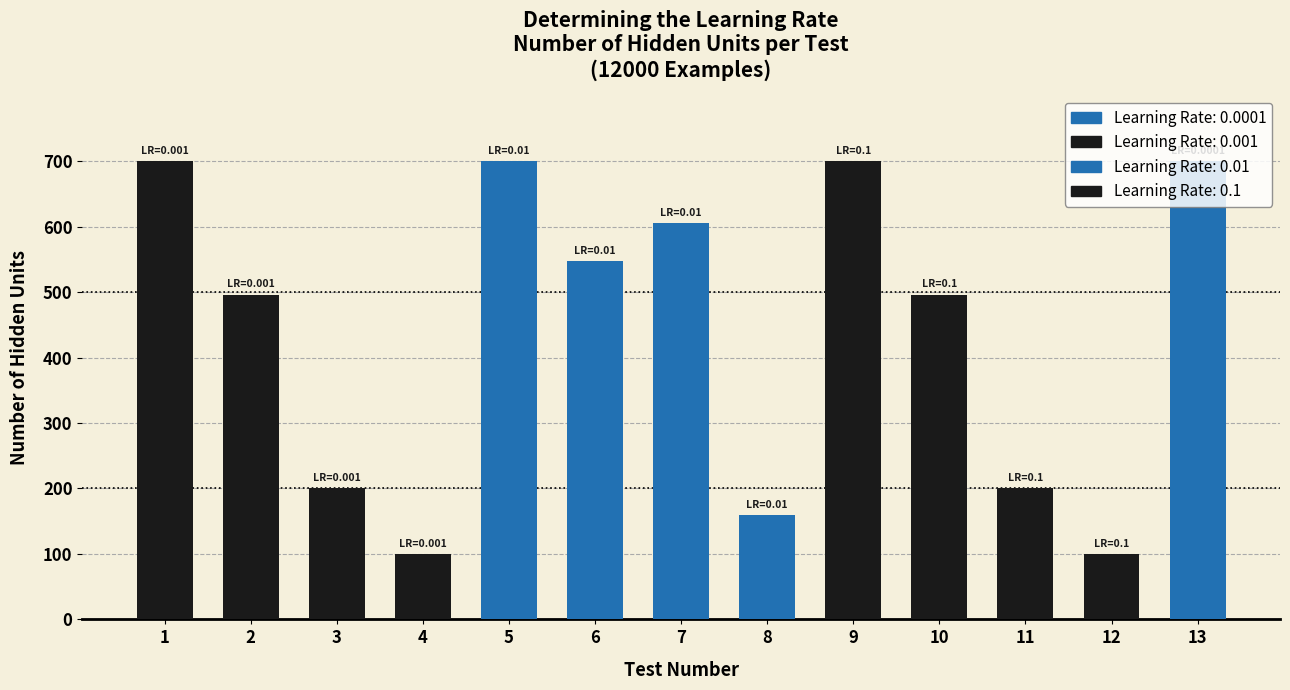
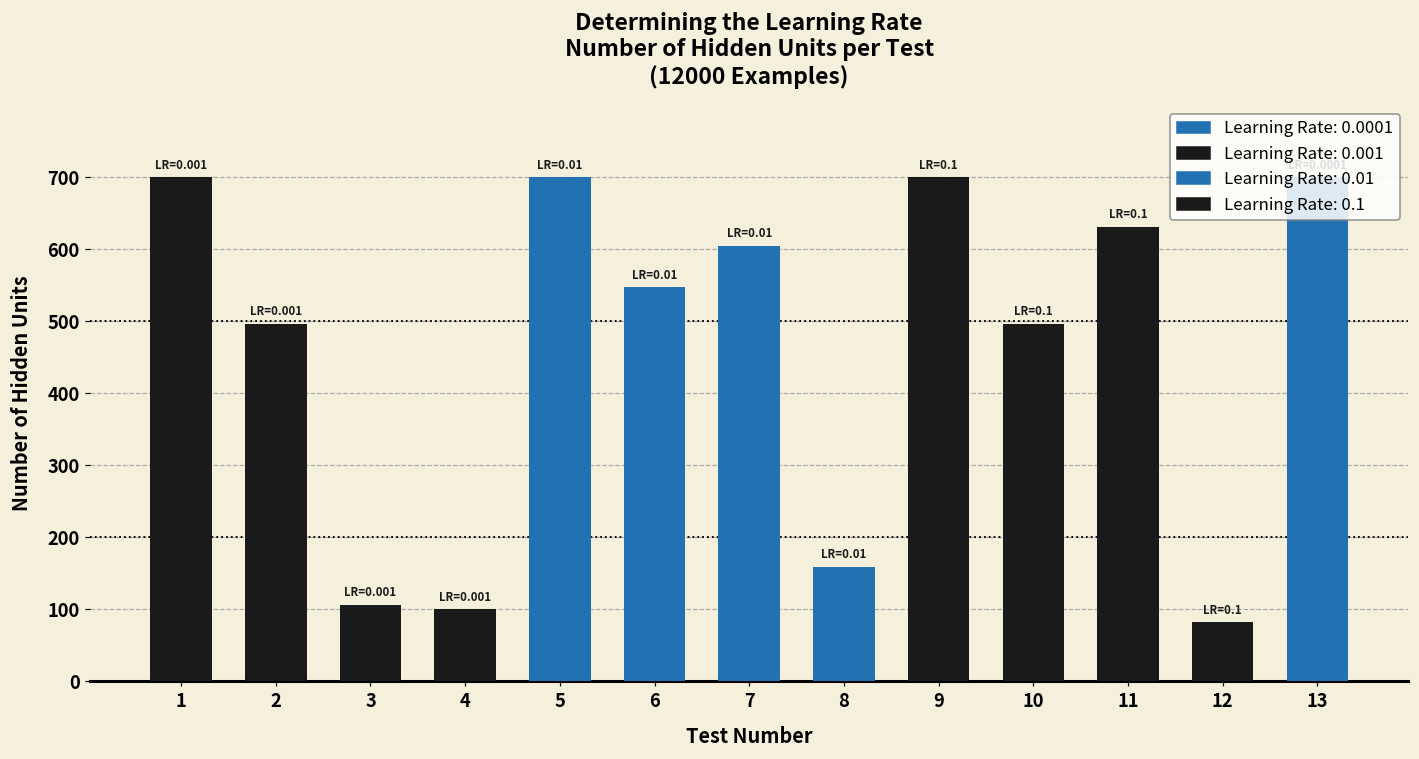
3: 200 -> 110
11: 200 -> 630
12: 100 -> 80
